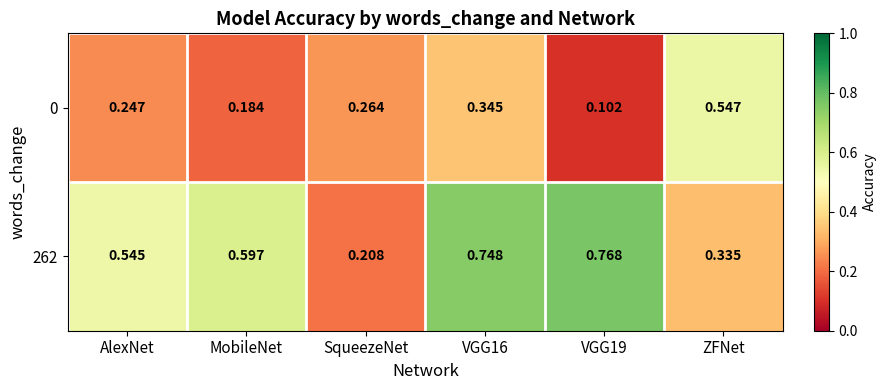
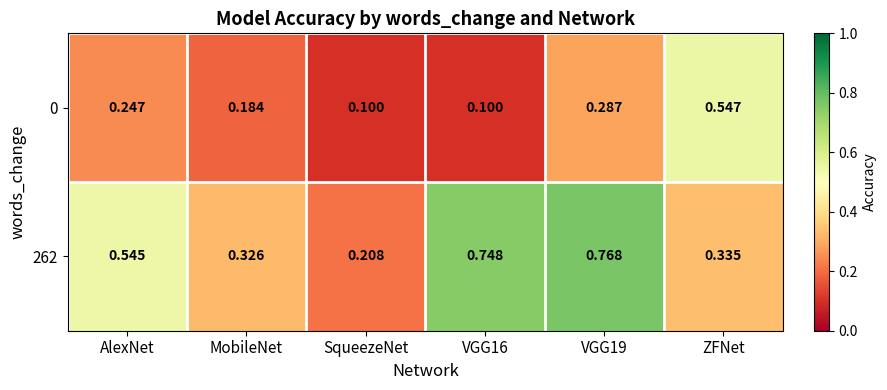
0, SqueezeNet: 0.264 -> 0.100
0, VGG16: 0.345 -> 0.100
0, VGG19: 0.102 -> 0.287
262, MobileNet: 0.597 -> 0.326
